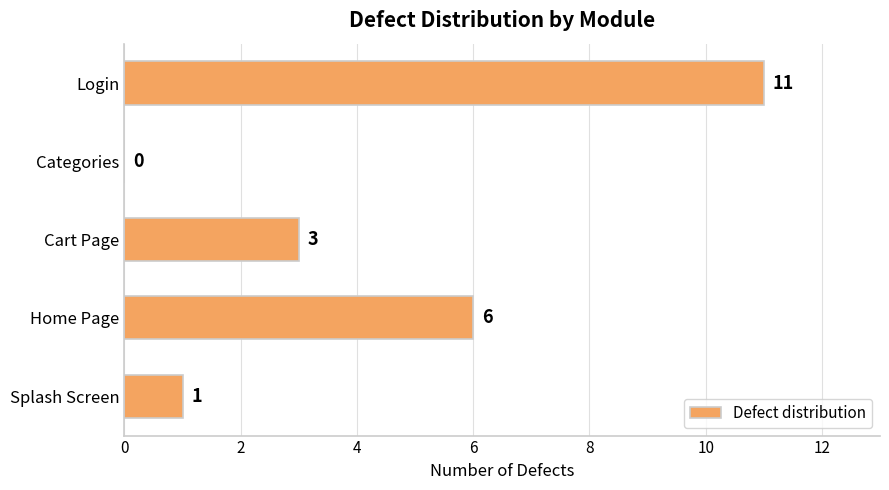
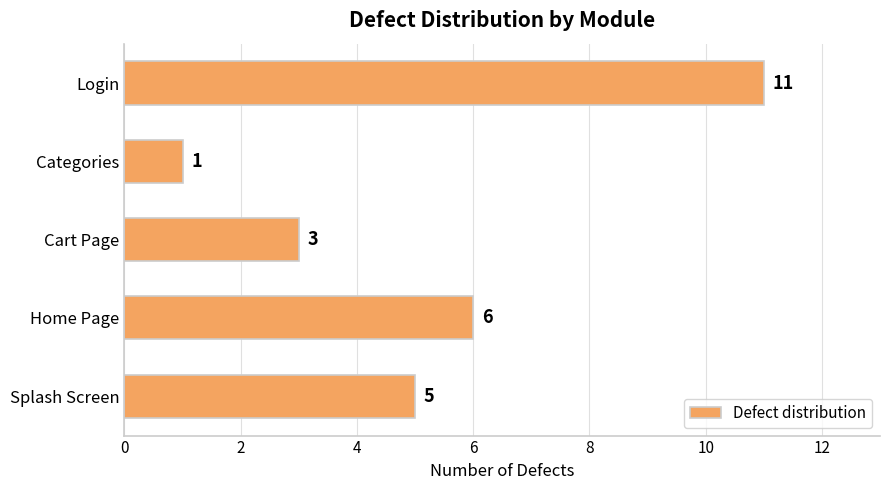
Categories: 0 -> 1
Splash Screen: 1 -> 5
